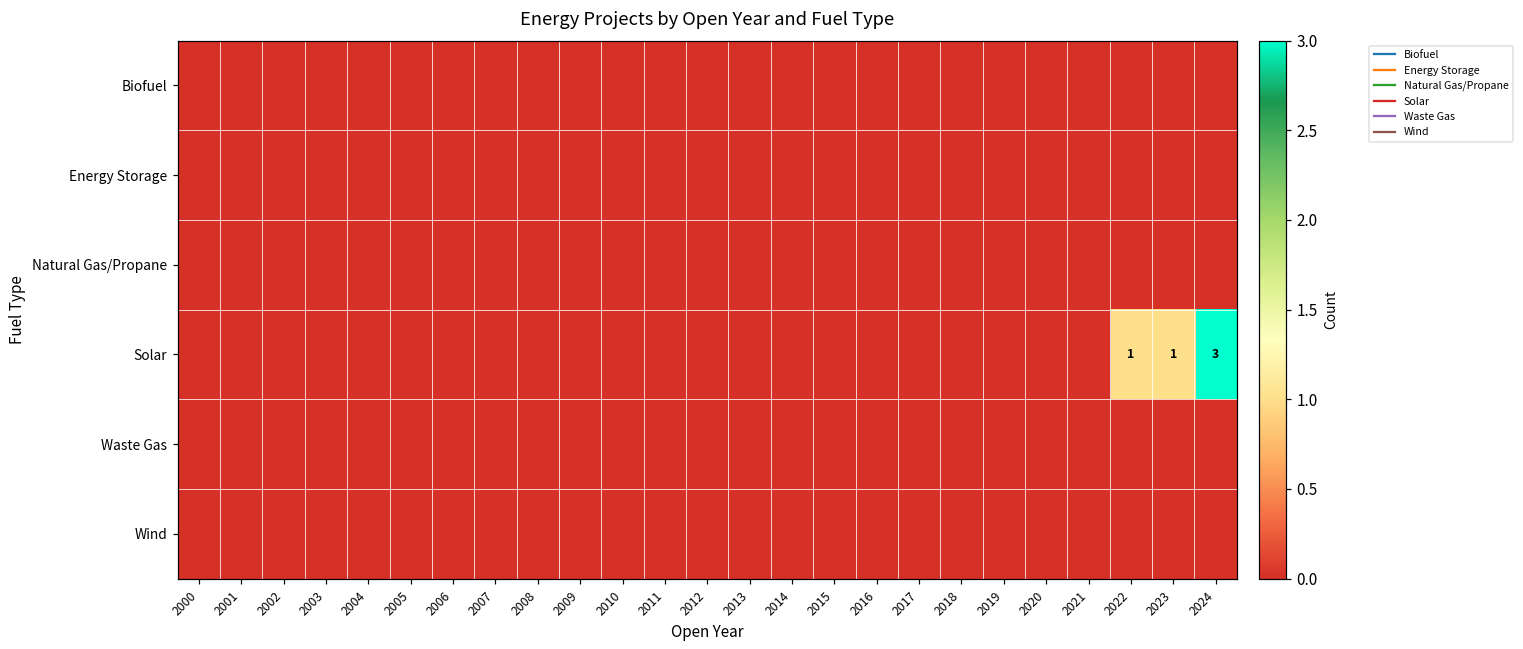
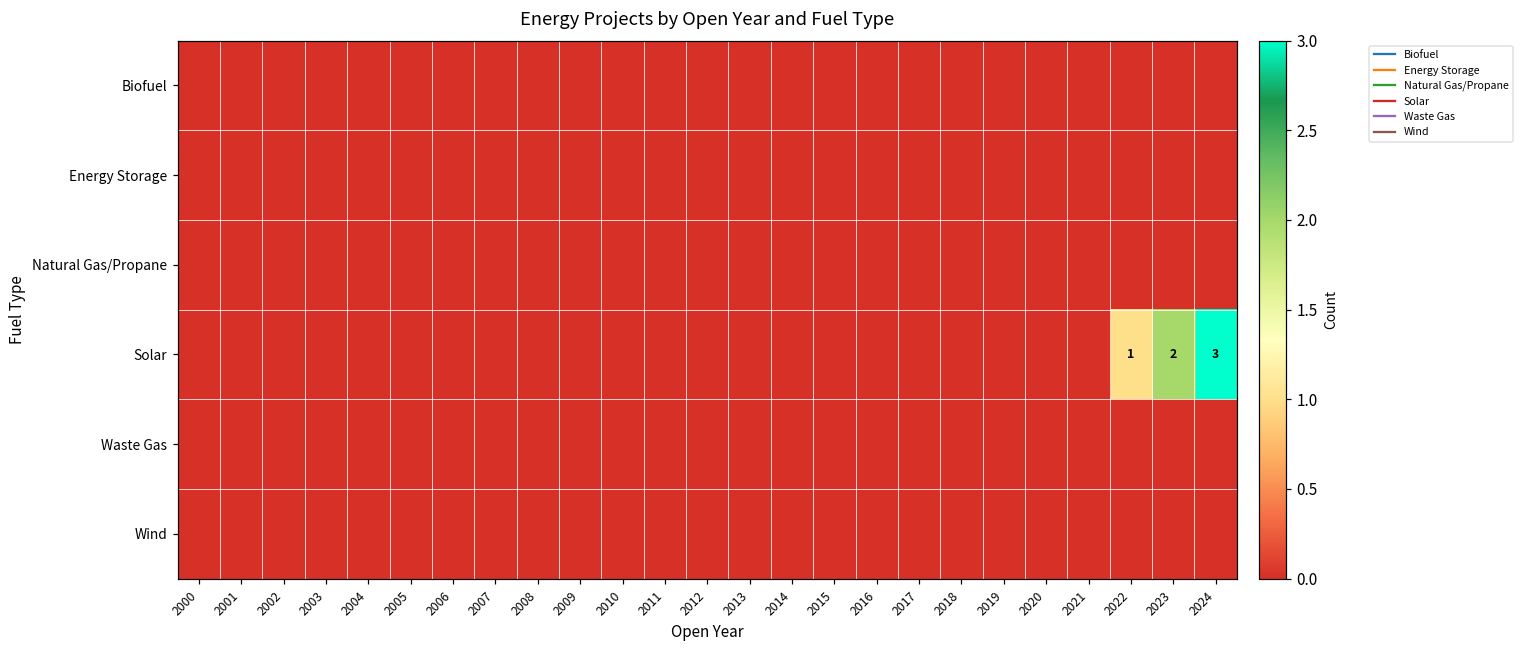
Solar, 2023: 1 -> 2
